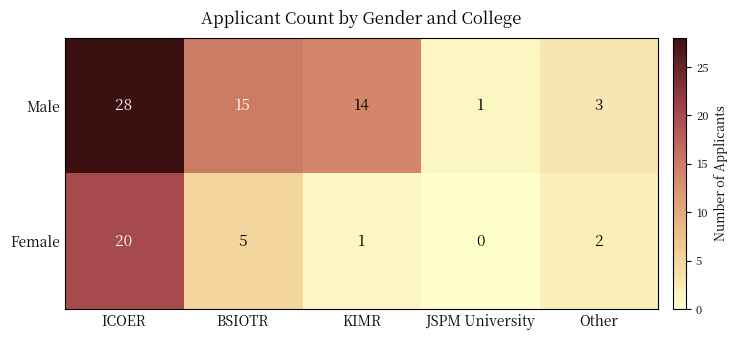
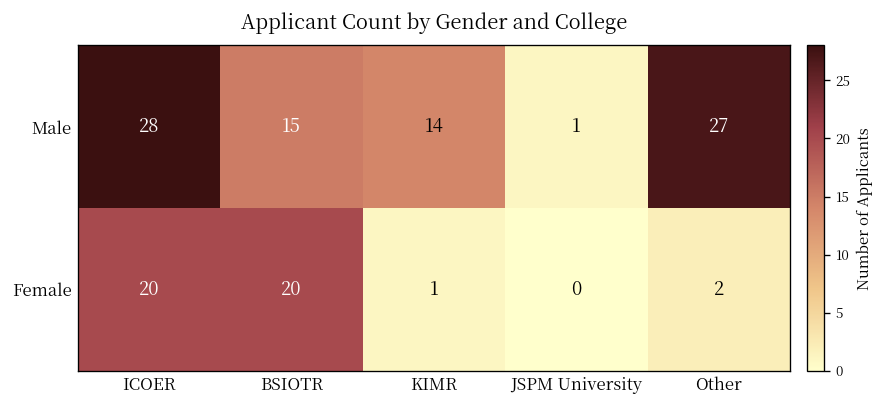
Male, Other: 3 -> 27
Female, BSIOTR: 5 -> 20
